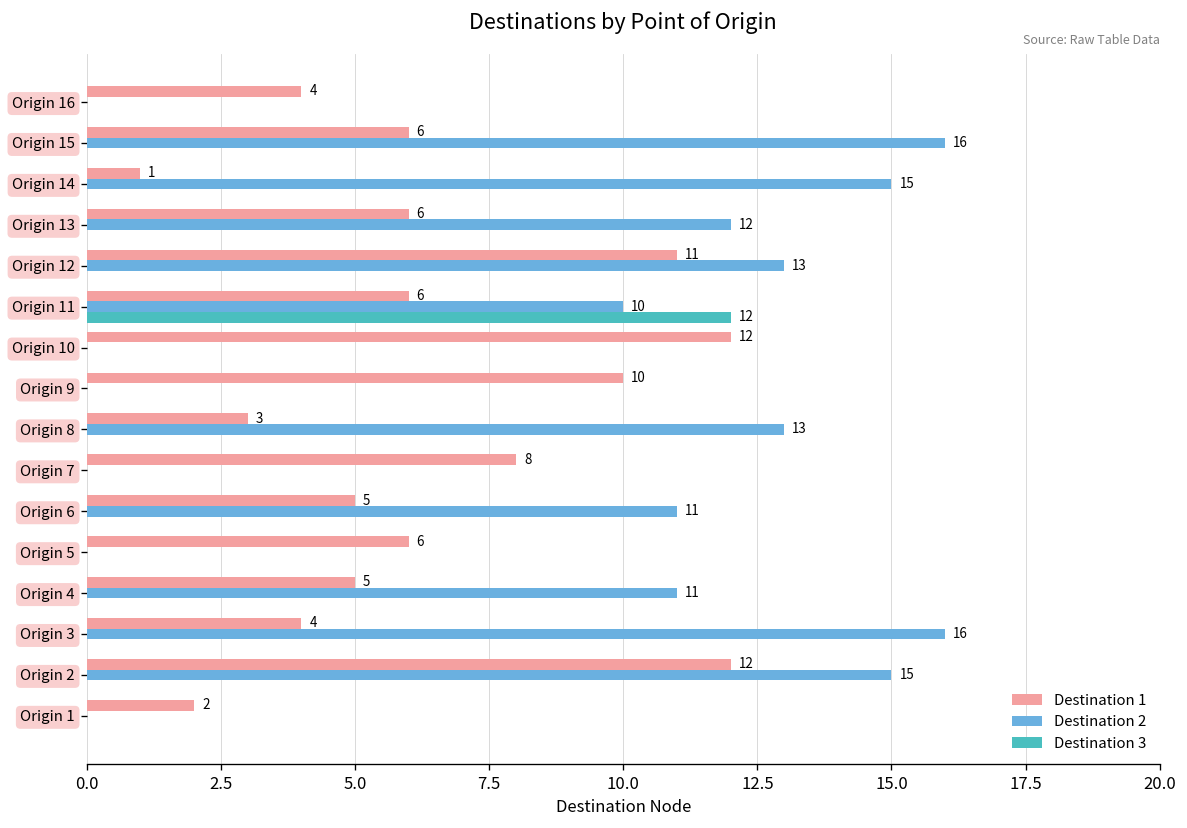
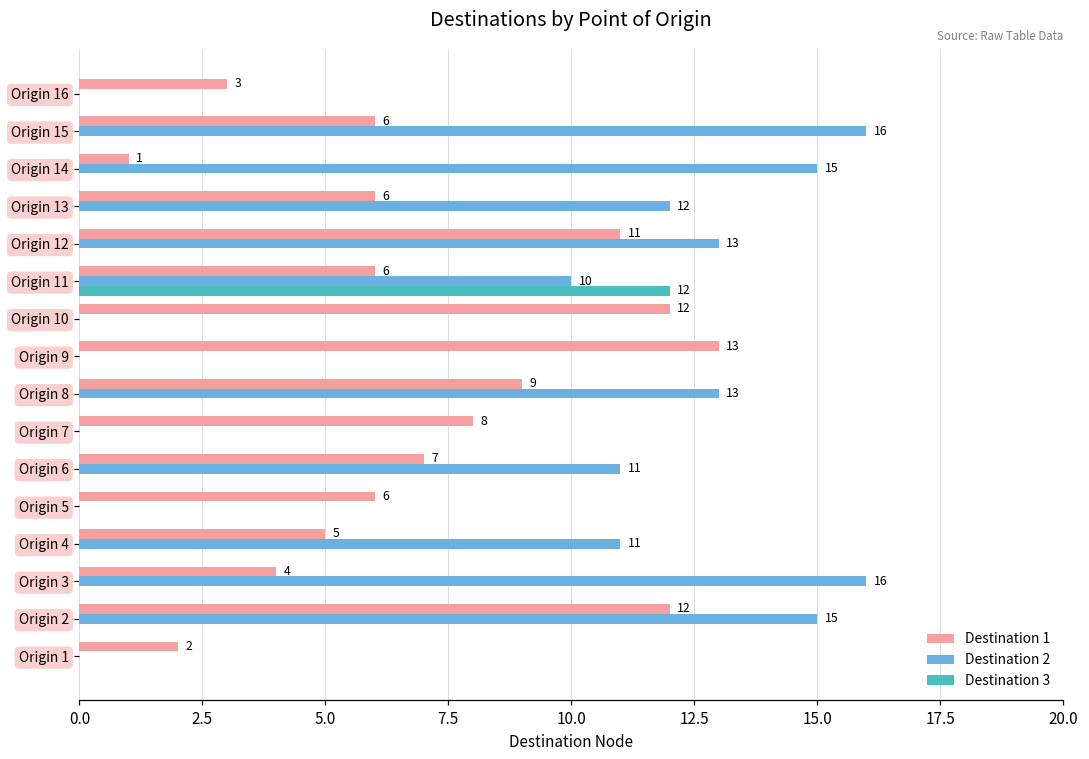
Destination 1, Origin 16: 4 -> 3
Destination 1, Origin 9: 10 -> 13
Destination 1, Origin 8: 3 -> 9
Destination 1, Origin 6: 5 -> 7
